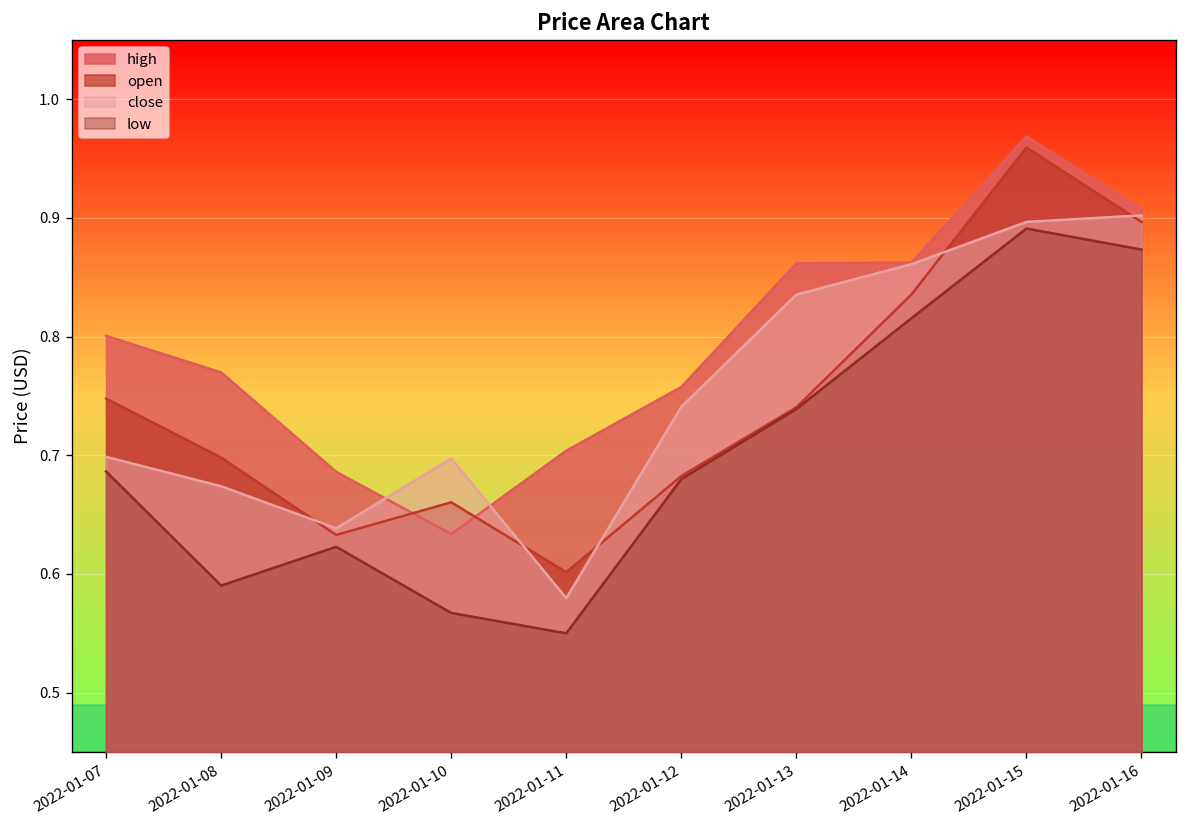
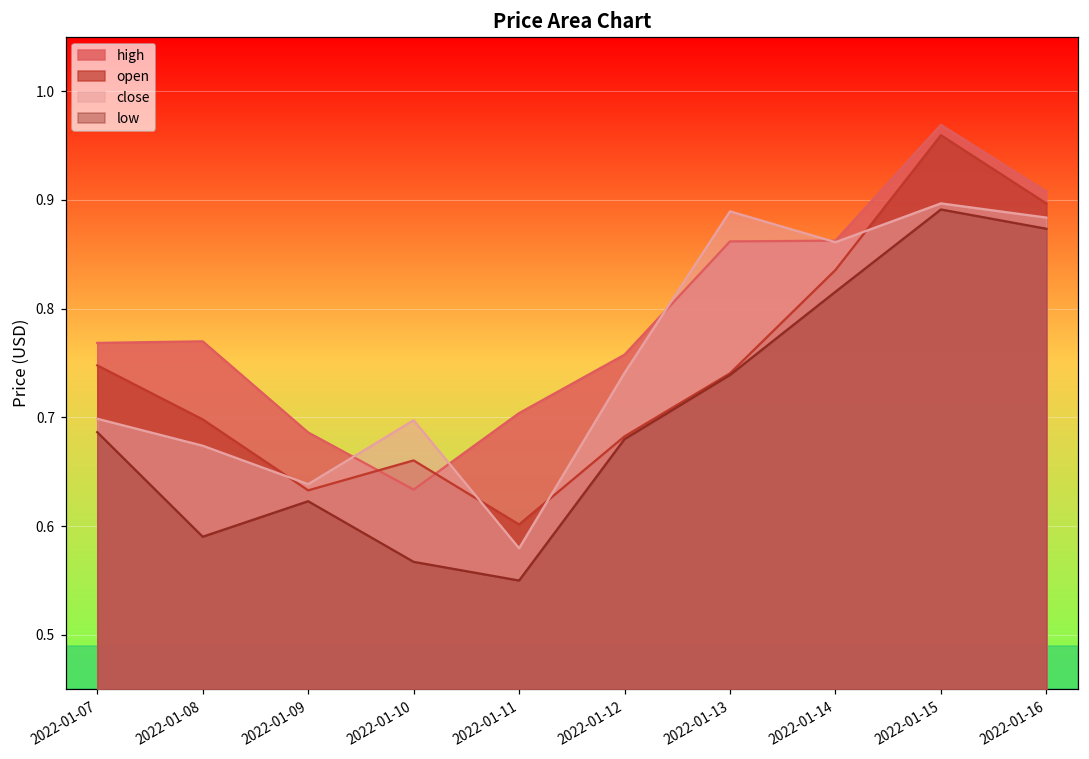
high, 2022-01-07: 0.80 -> 0.77
close, 2022-01-13: 0.84 -> 0.89
close, 2022-01-16: 0.90 -> 0.88
